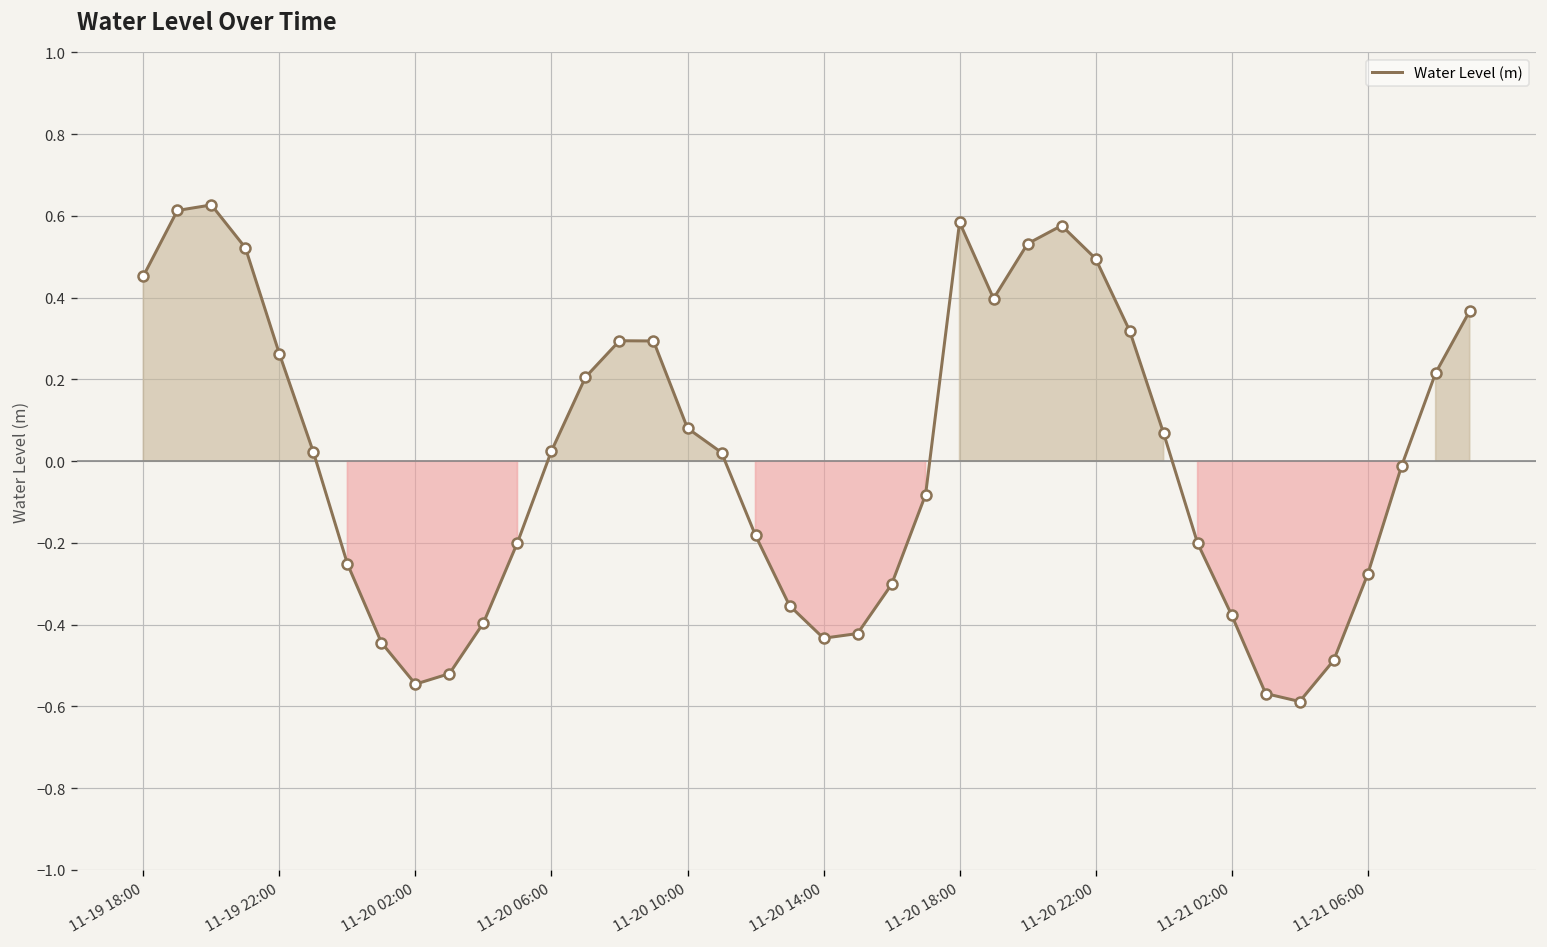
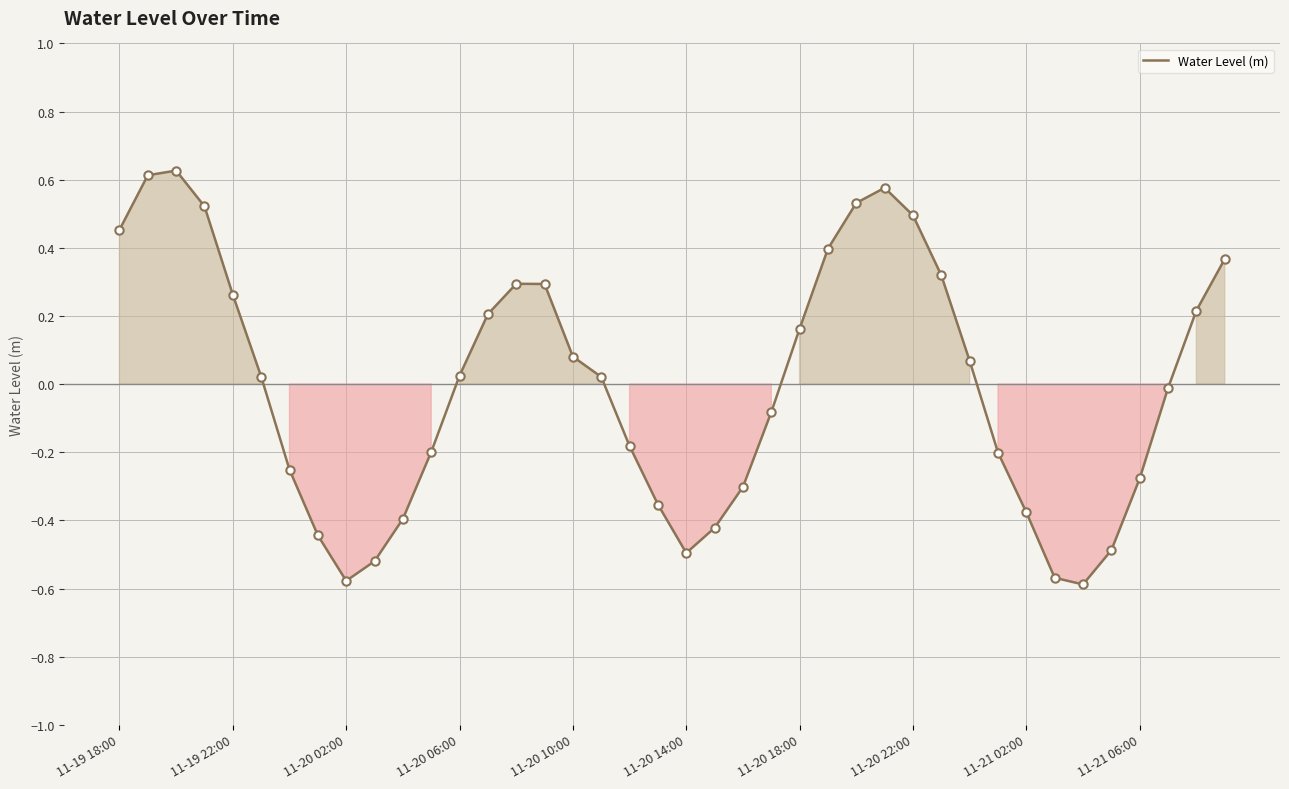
11-20 02:00: -0.55 -> -0.58
11-20 14:00: -0.43 -> -0.50
11-20 18:00: 0.58 -> 0.16
